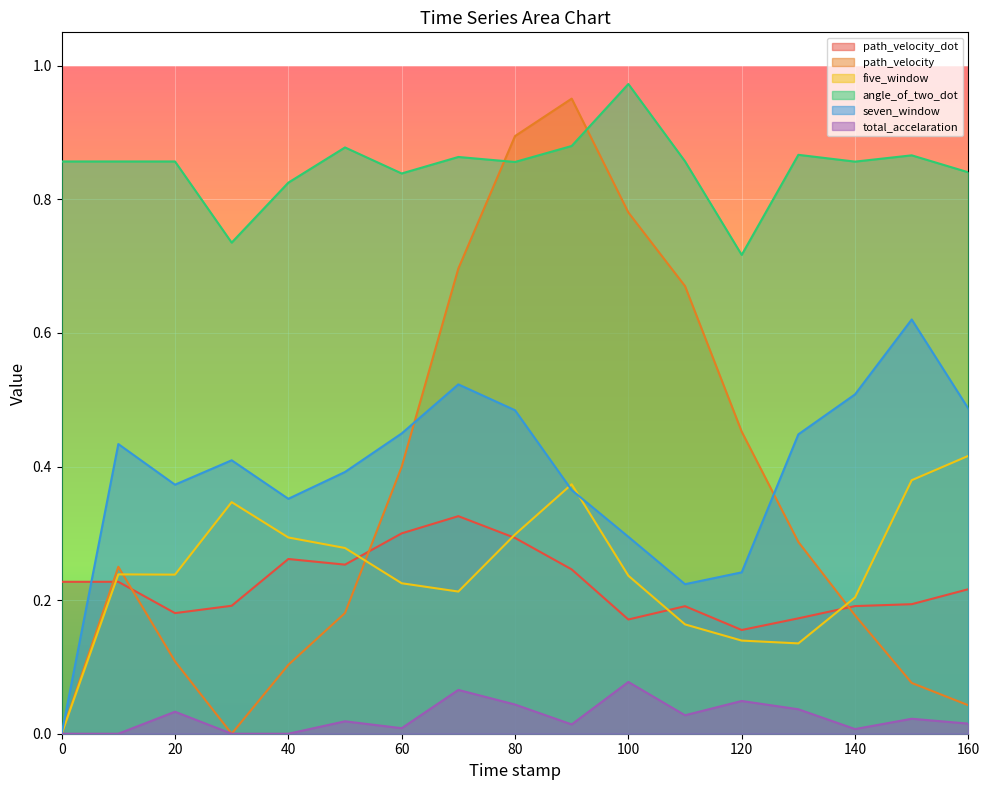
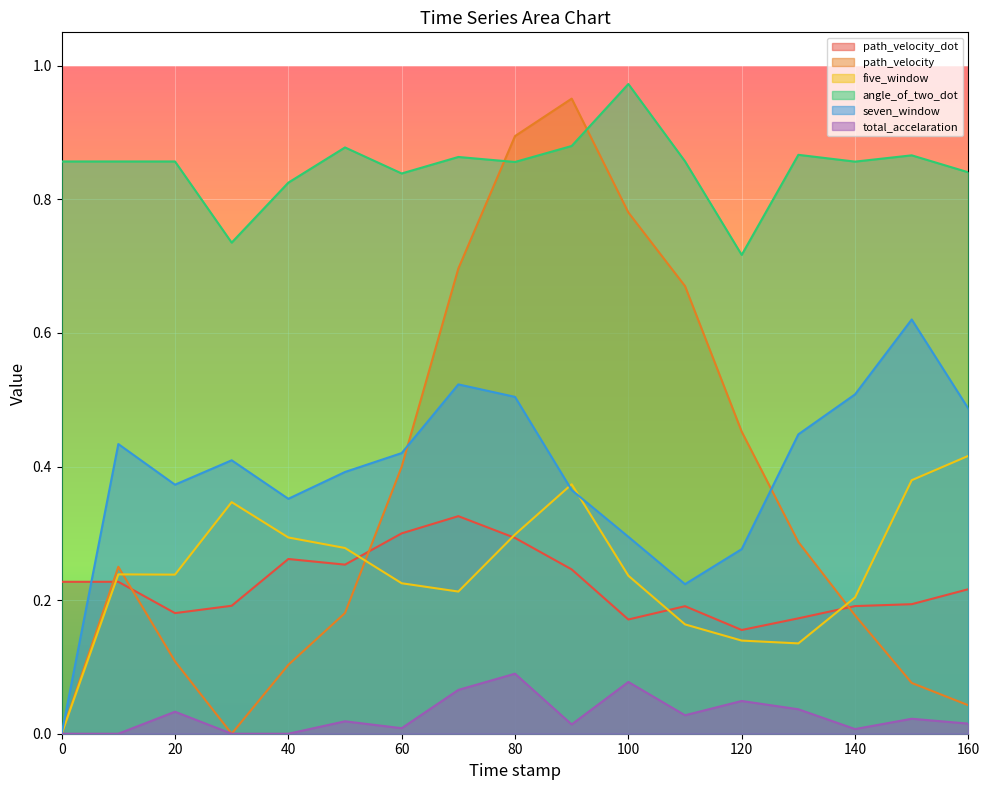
seven_window, 60: 0.45 -> 0.42
seven_window, 80: 0.48 -> 0.50
total_accelaration, 80: 0.04 -> 0.09
seven_window, 120: 0.24 -> 0.28
